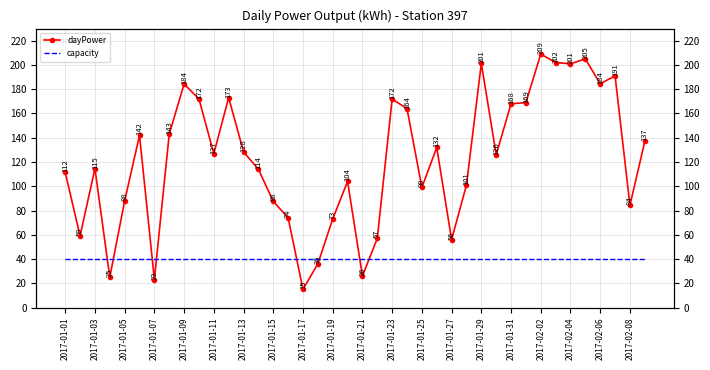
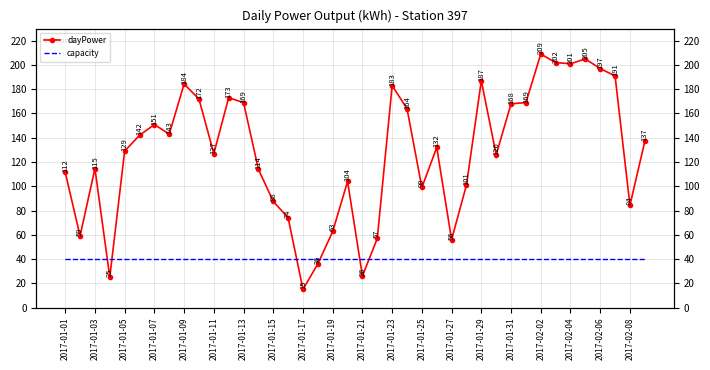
dayPower, 2017-01-05: 88 -> 129
dayPower, 2017-01-07: 23 -> 151
dayPower, 2017-01-13: 128 -> 169
dayPower, 2017-01-19: 73 -> 63
dayPower, 2017-01-23: 172 -> 183
dayPower, 2017-01-29: 201 -> 187
dayPower, 2017-02-06: 184 -> 197
